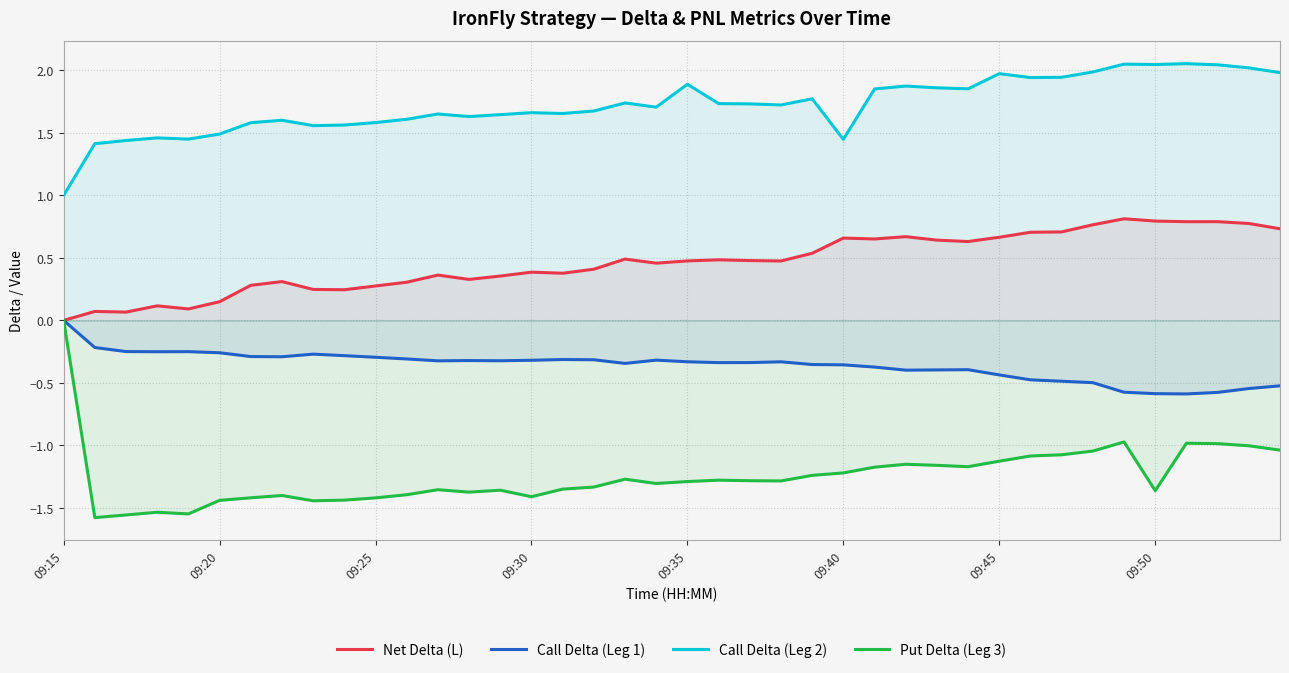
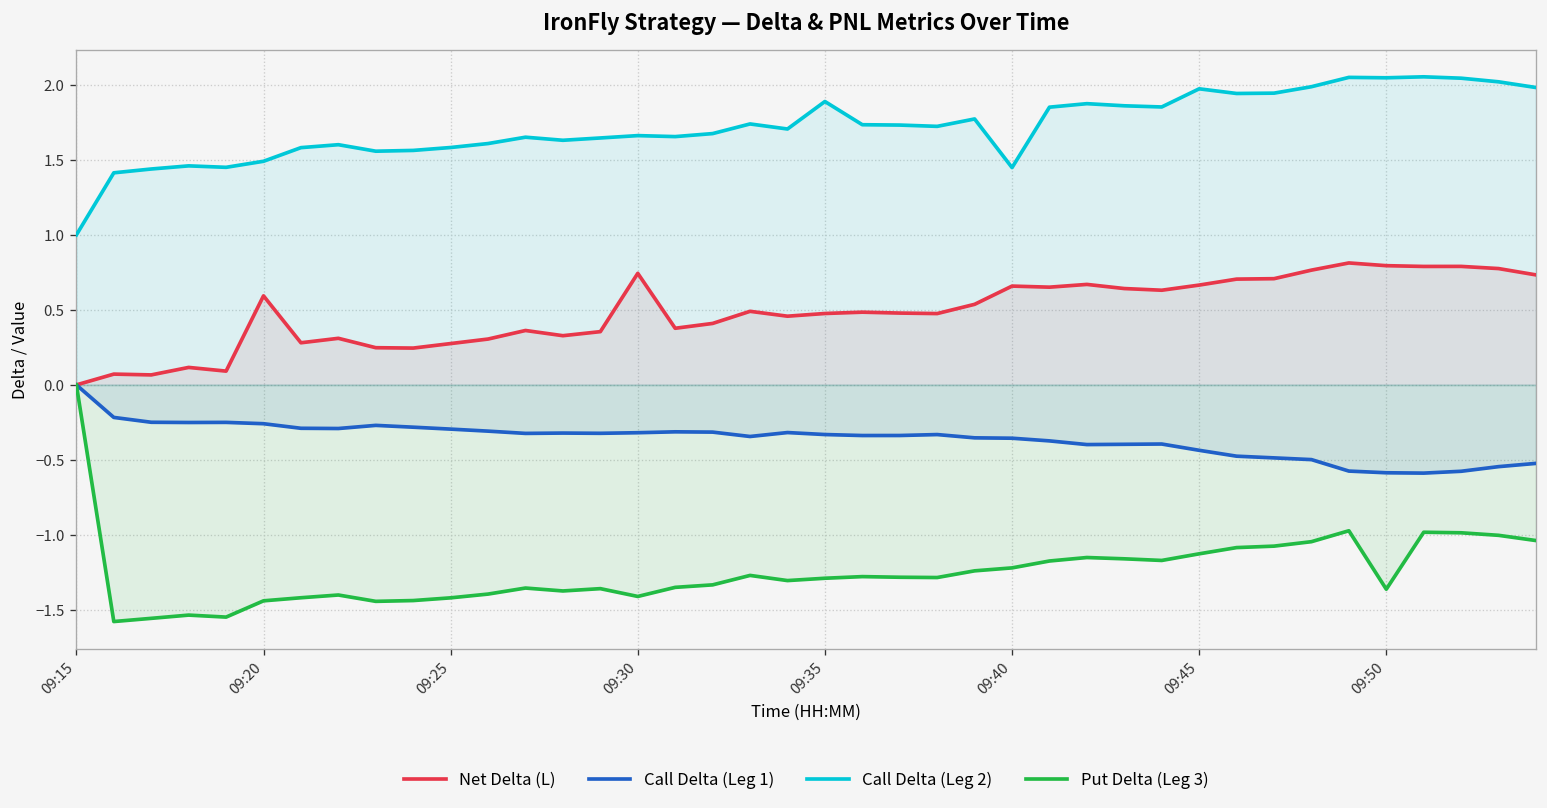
Net Delta (L), 09:20: 0.15 -> 0.59
Net Delta (L), 09:30: 0.39 -> 0.74
